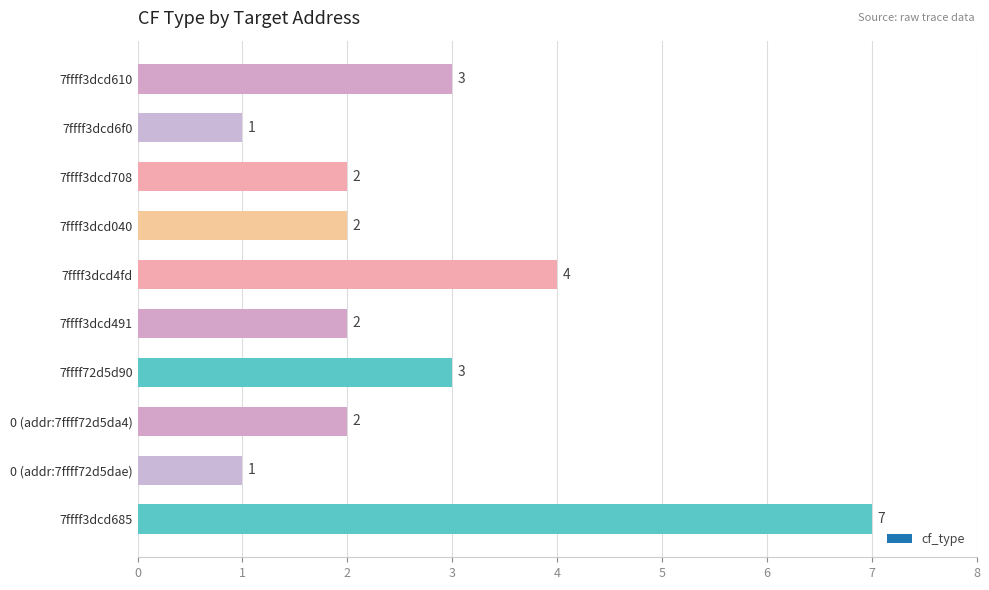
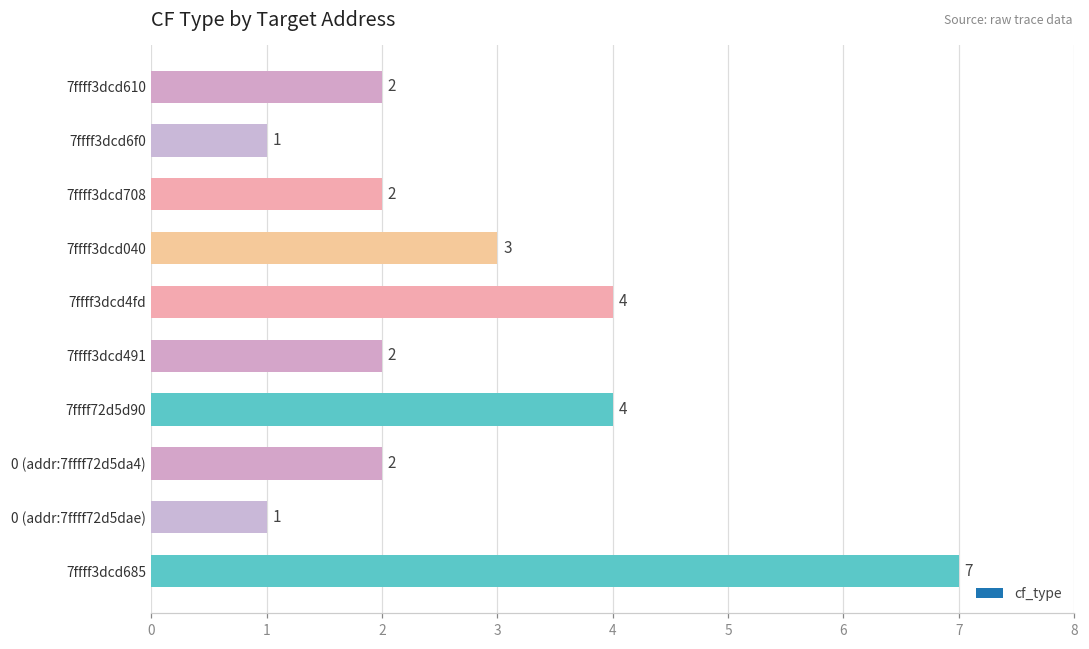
7ffff3dcd610: 3 -> 2
7ffff3dcd040: 2 -> 3
7ffff72d5d90: 3 -> 4
